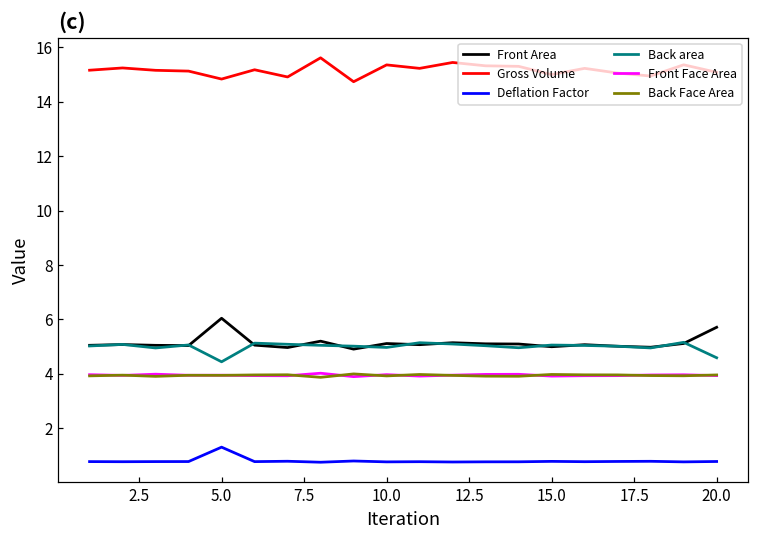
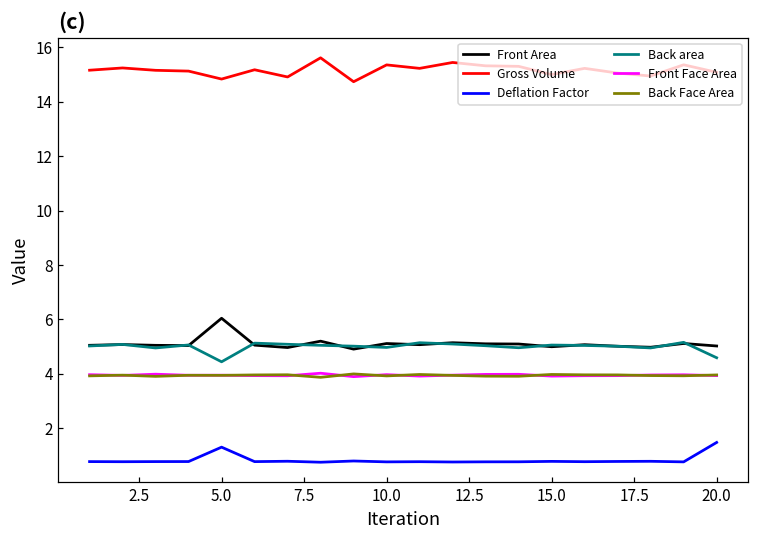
Front Area, 20.0: 5.7 -> 5.0
Deflation Factor, 20.0: 0.8 -> 1.5
